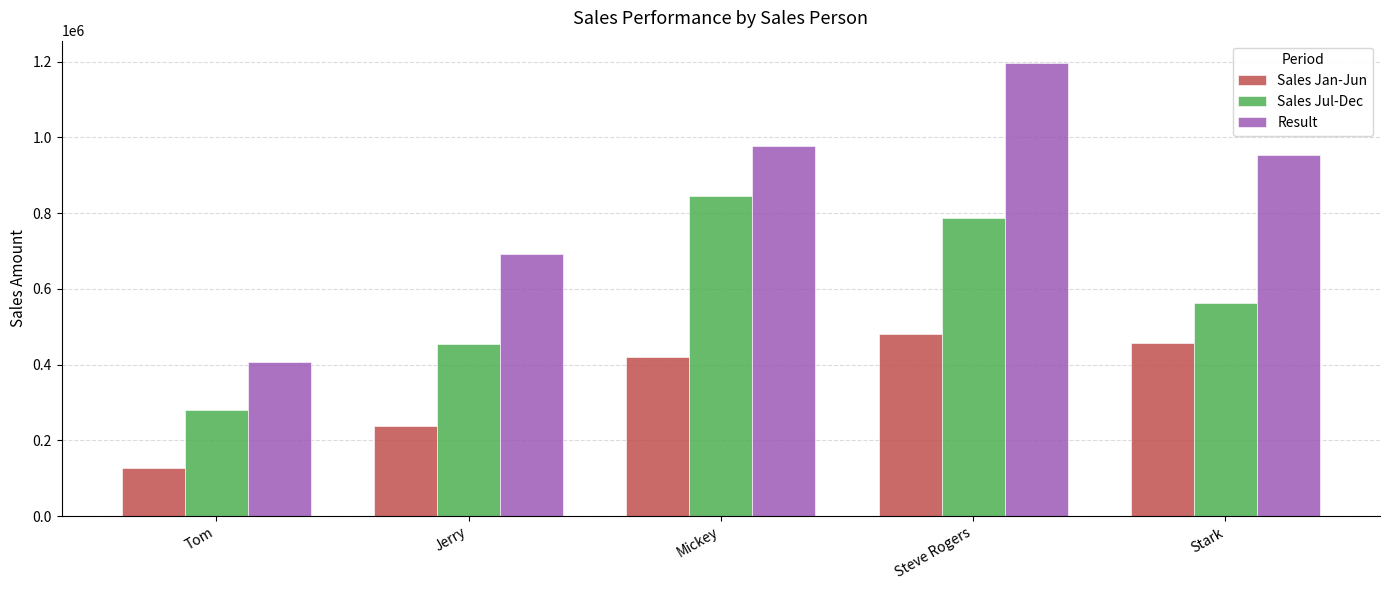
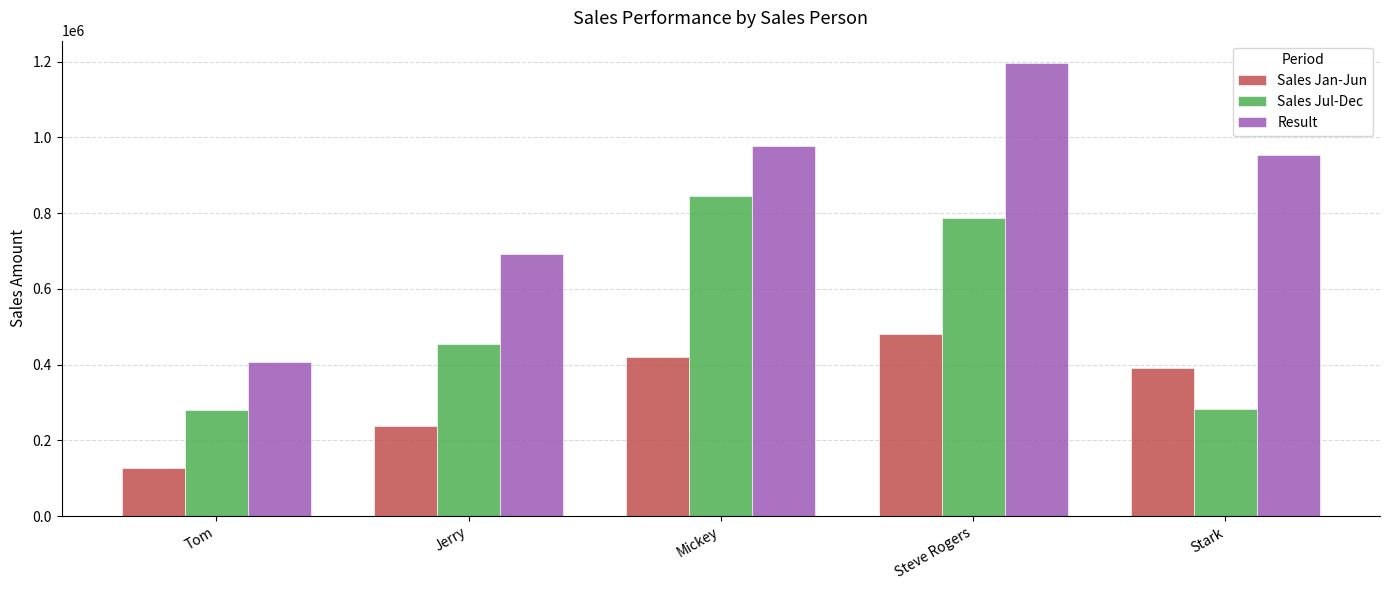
Sales Jan-Jun, Stark: 460000 -> 390000
Sales Jul-Dec, Stark: 560000 -> 280000
